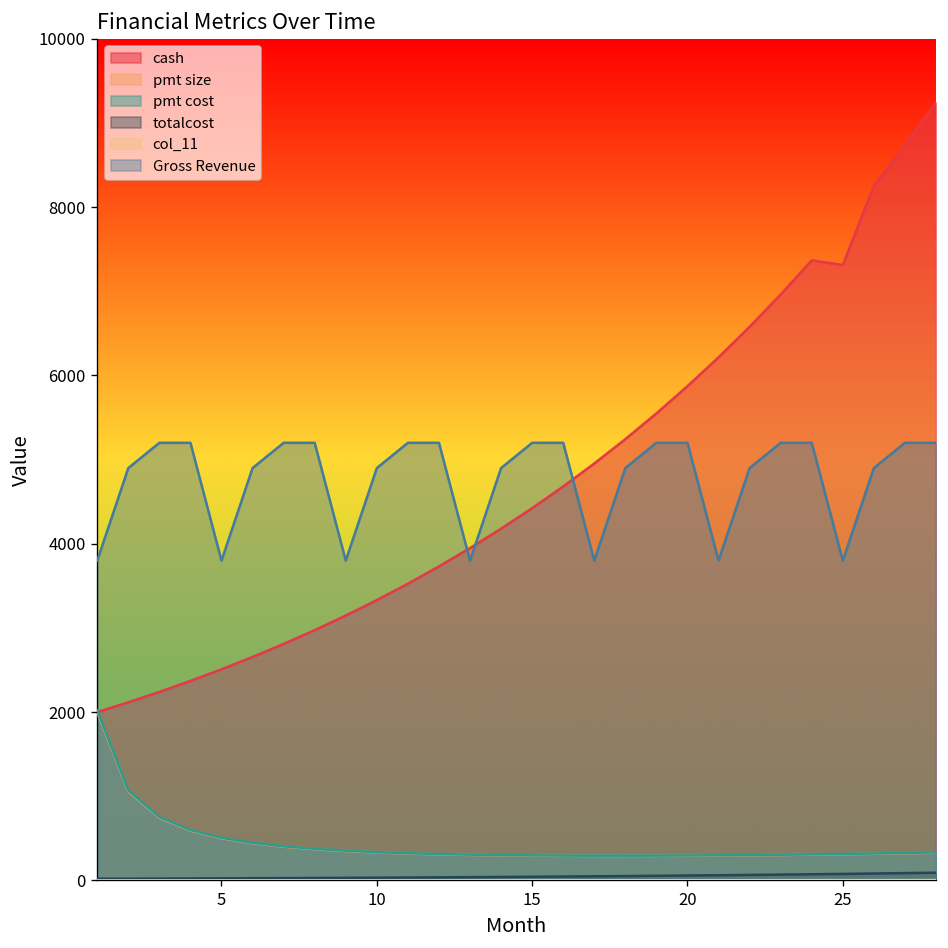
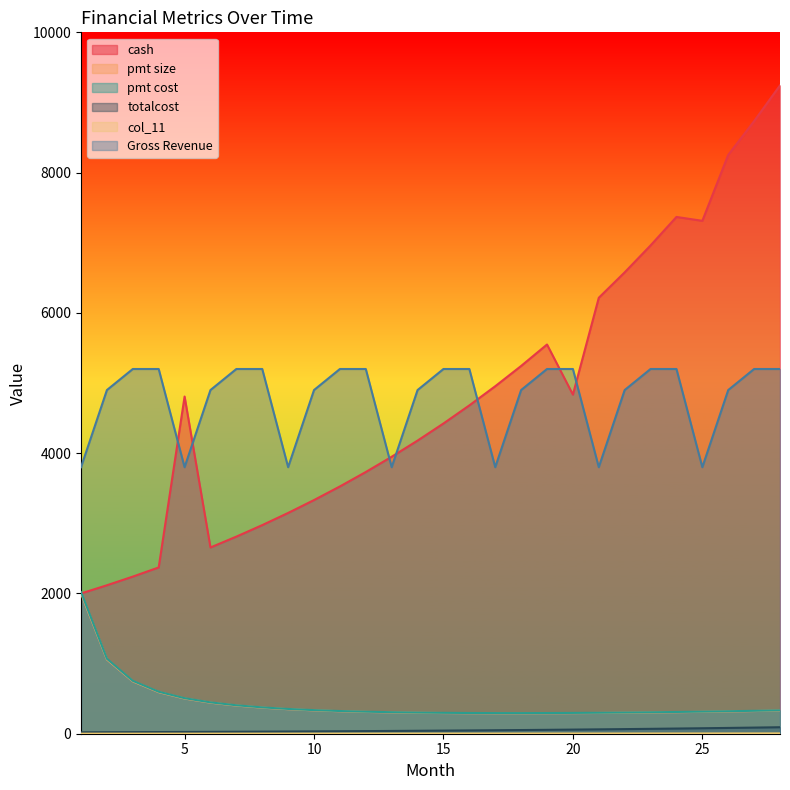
cash, 5: 2500 -> 4800
cash, 20: 5900 -> 4800
